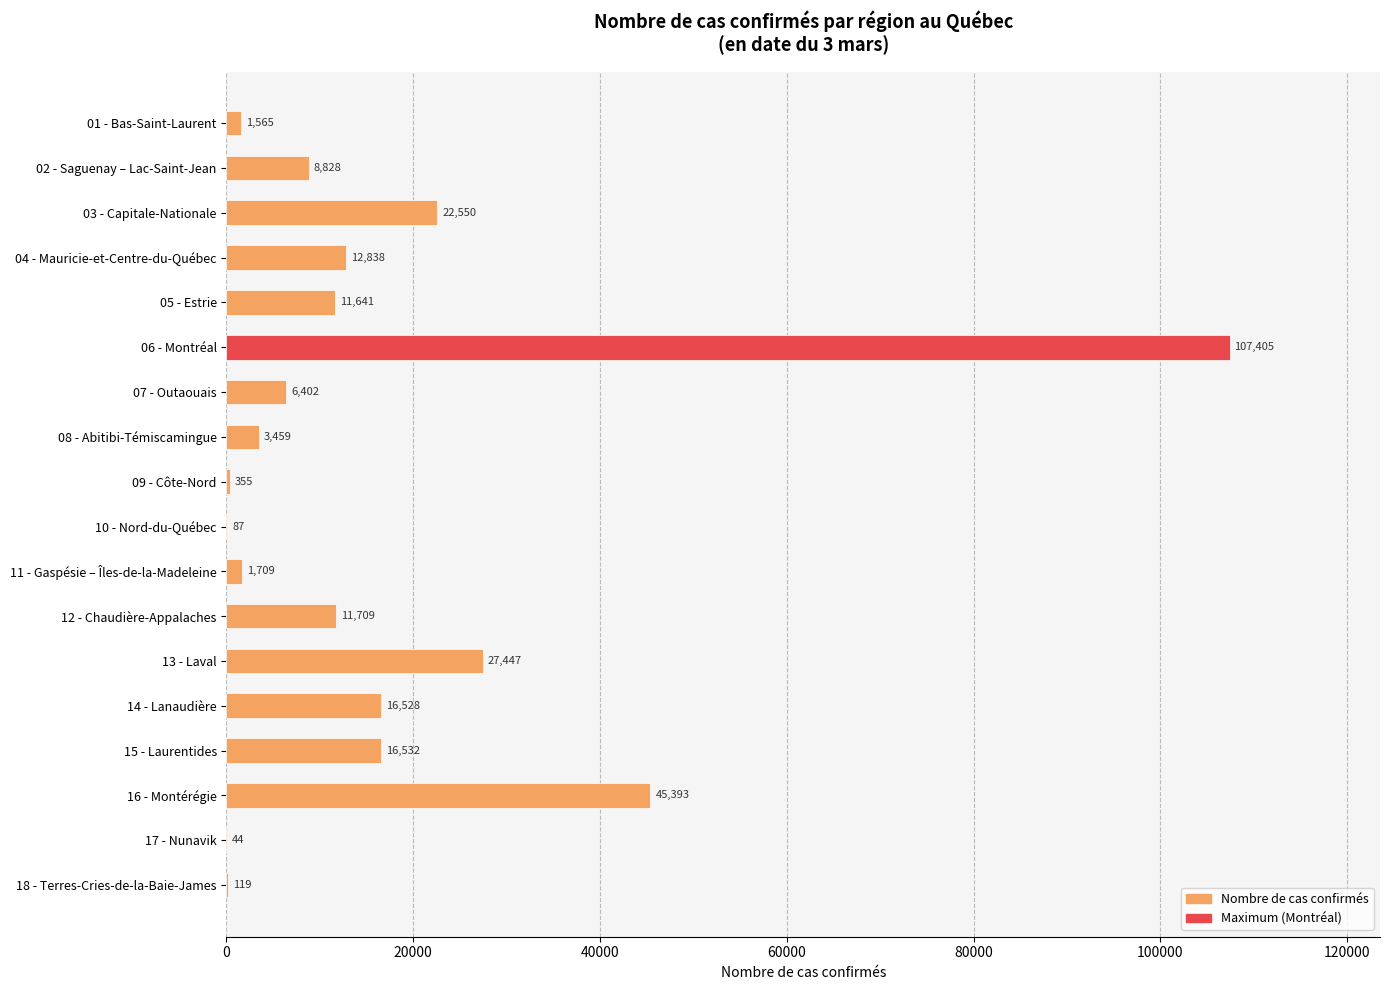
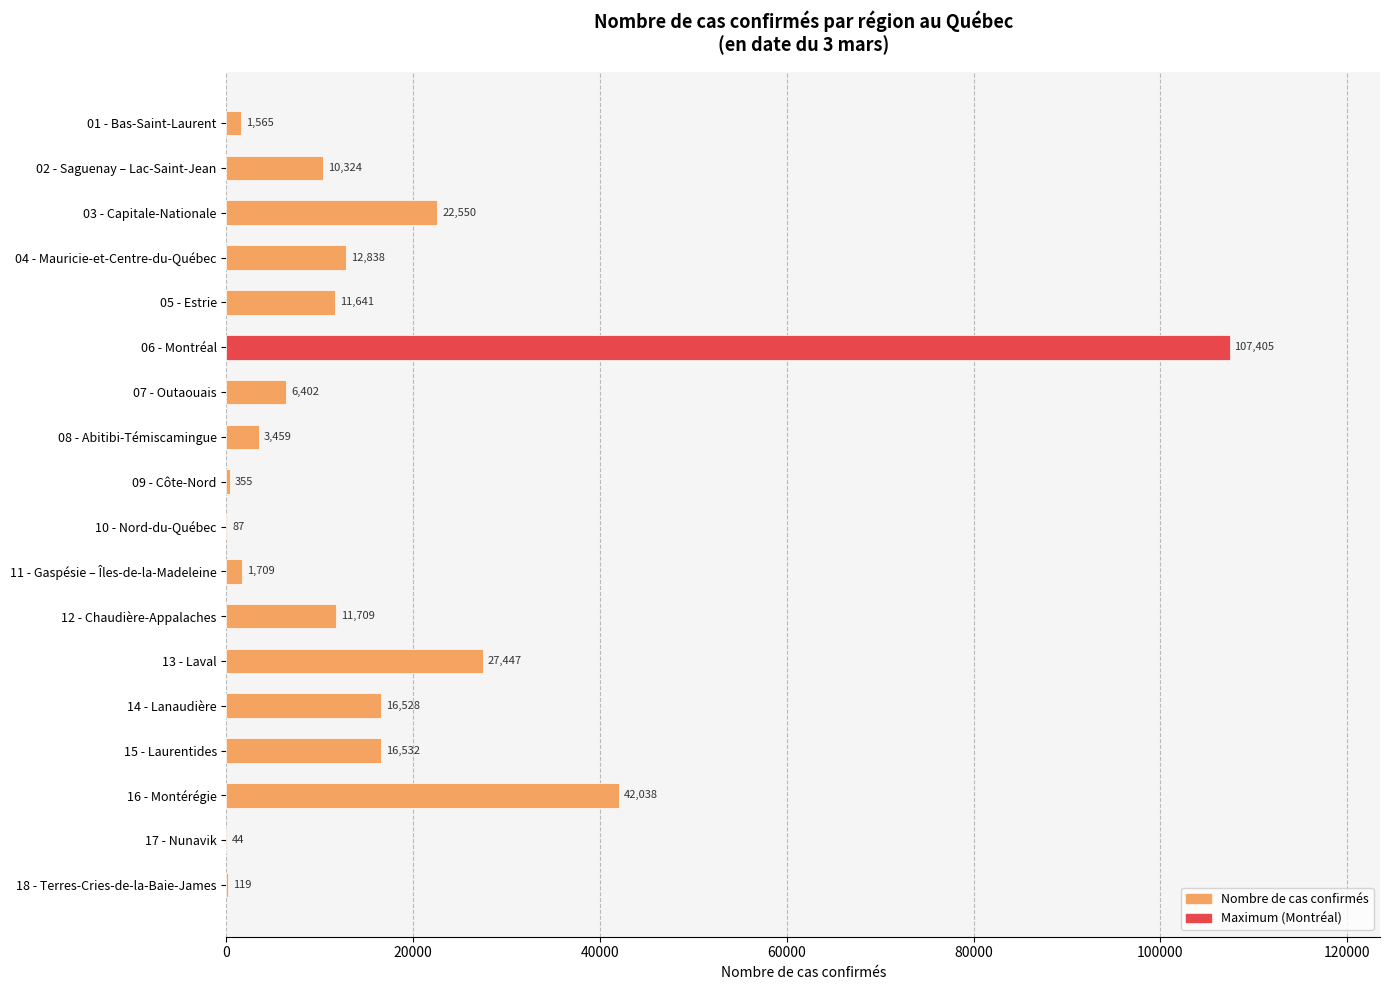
02 - Saguenay – Lac-Saint-Jean: 8,828 -> 10,324
16 - Montérégie: 45,393 -> 42,038
